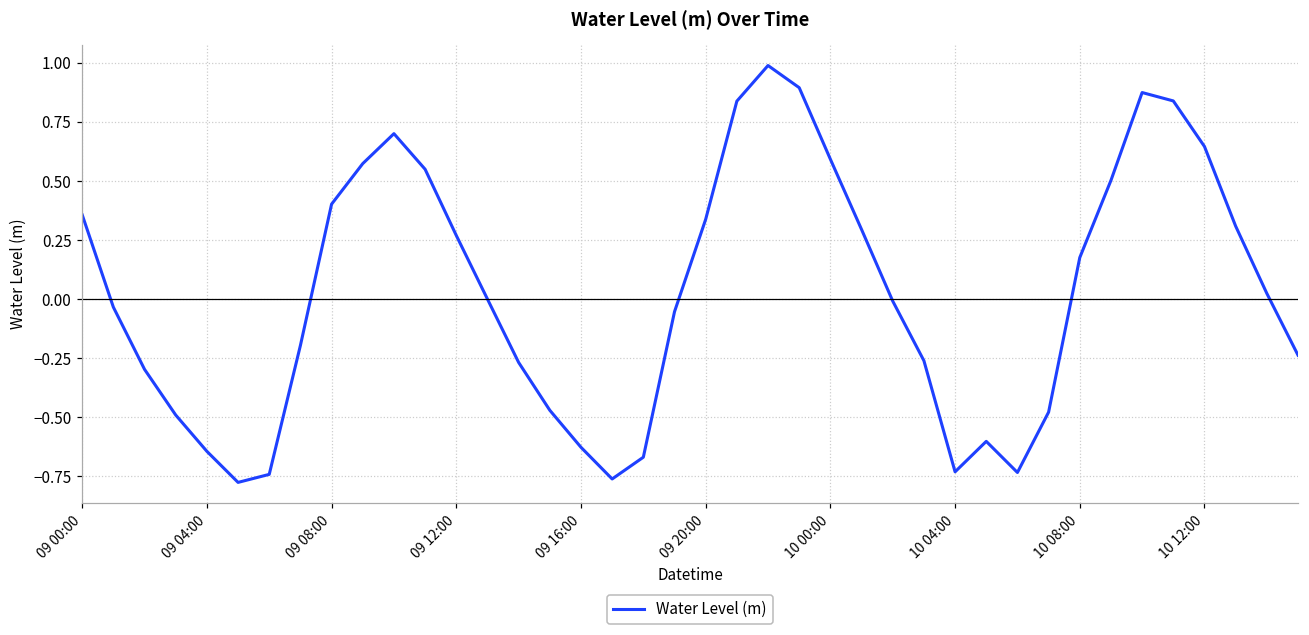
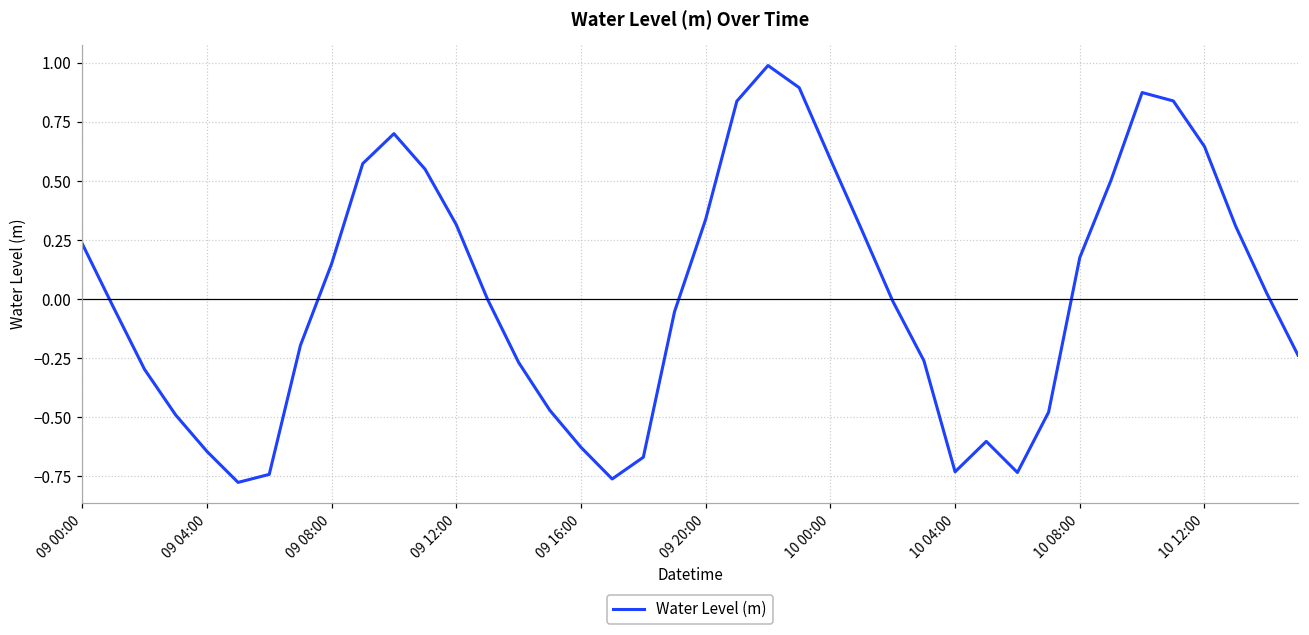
09 00:00: 0.36 -> 0.24
09 08:00: 0.40 -> 0.15
09 12:00: 0.27 -> 0.32
